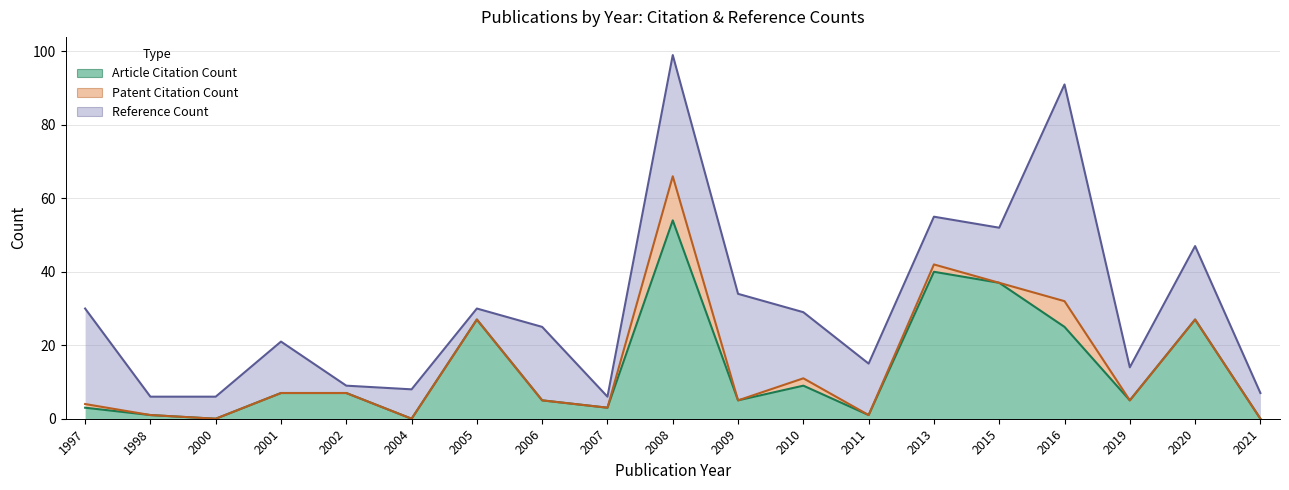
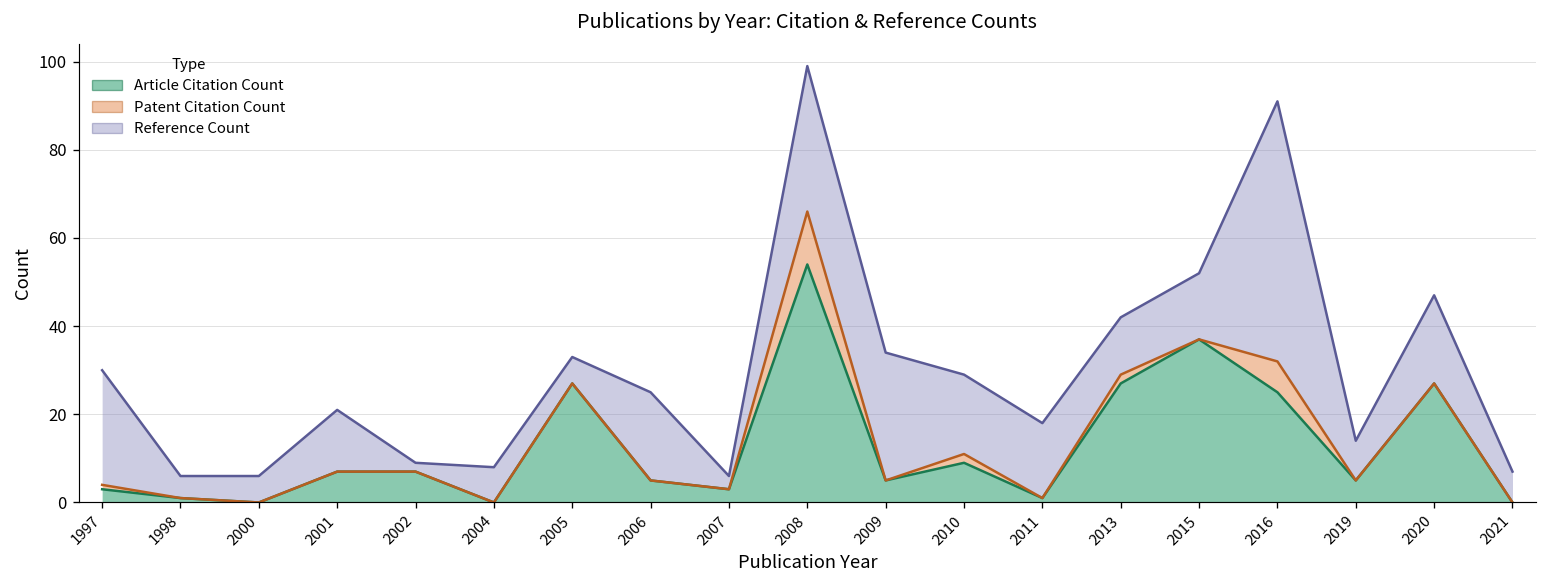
Reference Count, 2005: 3 -> 6
Reference Count, 2011: 14 -> 17
Article Citation Count, 2013: 40 -> 27
